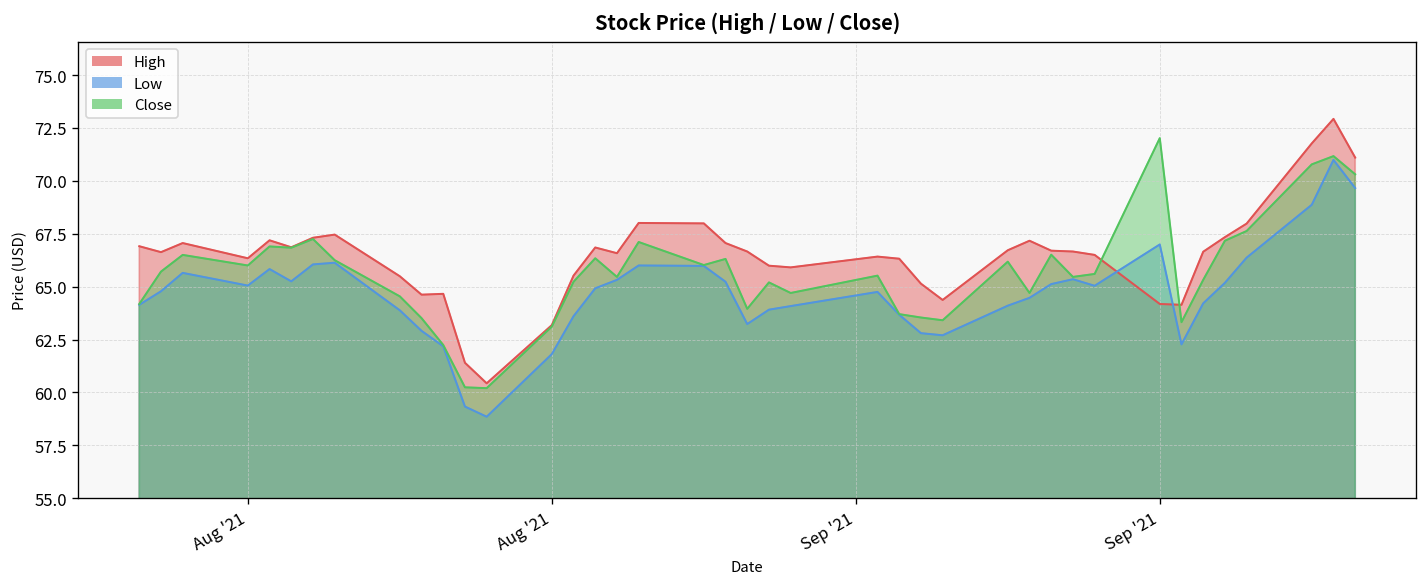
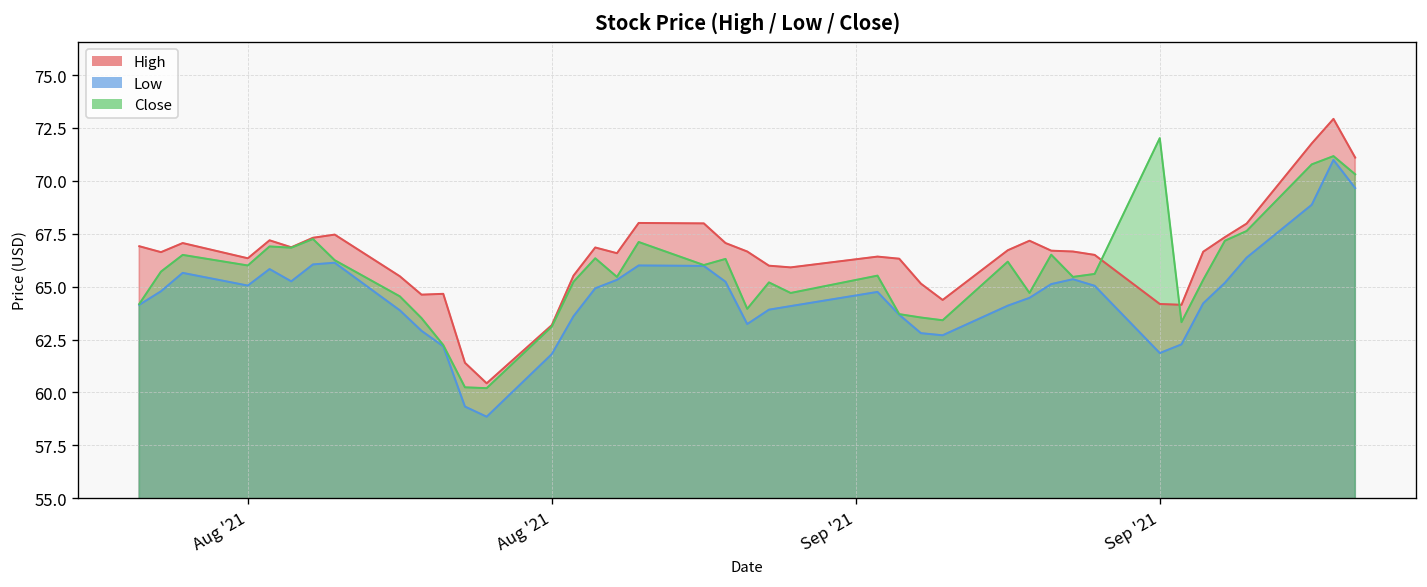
Low, Sep '21: 67.0 -> 61.9
